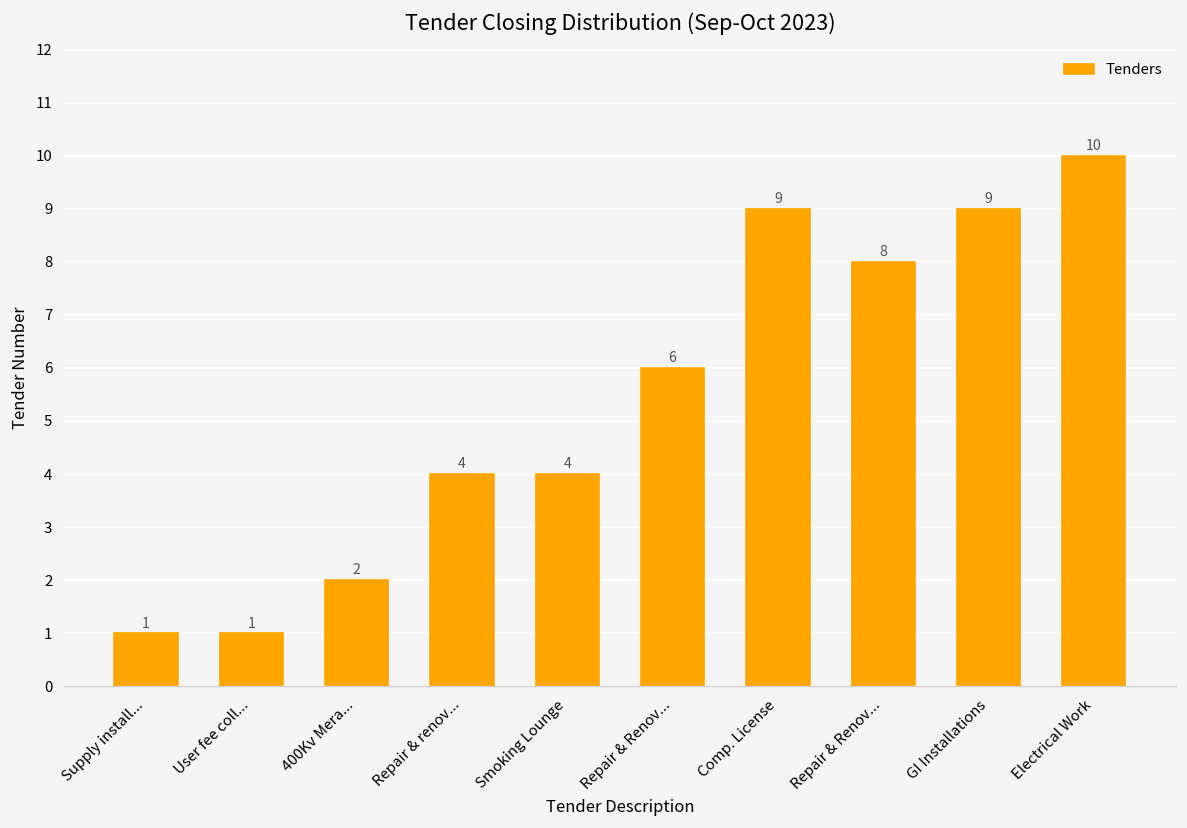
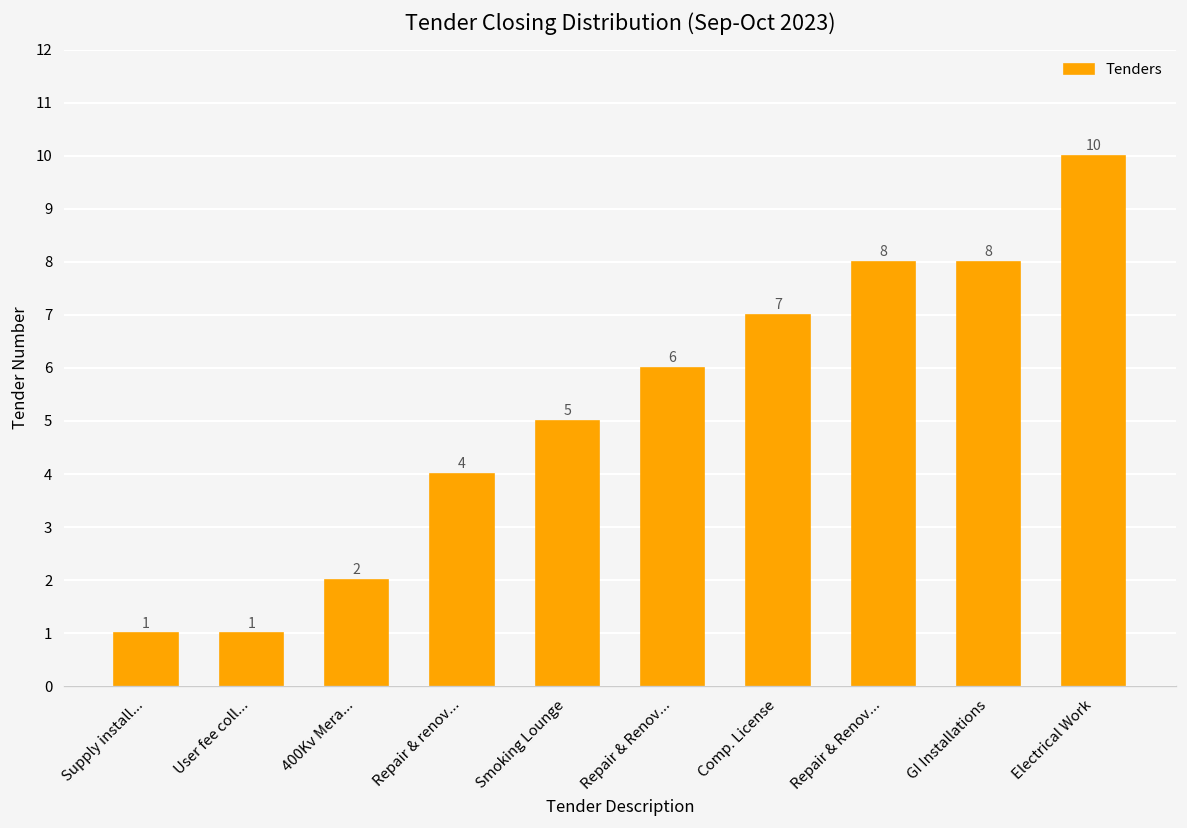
Smoking Lounge: 4 -> 5
Comp. License: 9 -> 7
GI Installations: 9 -> 8
